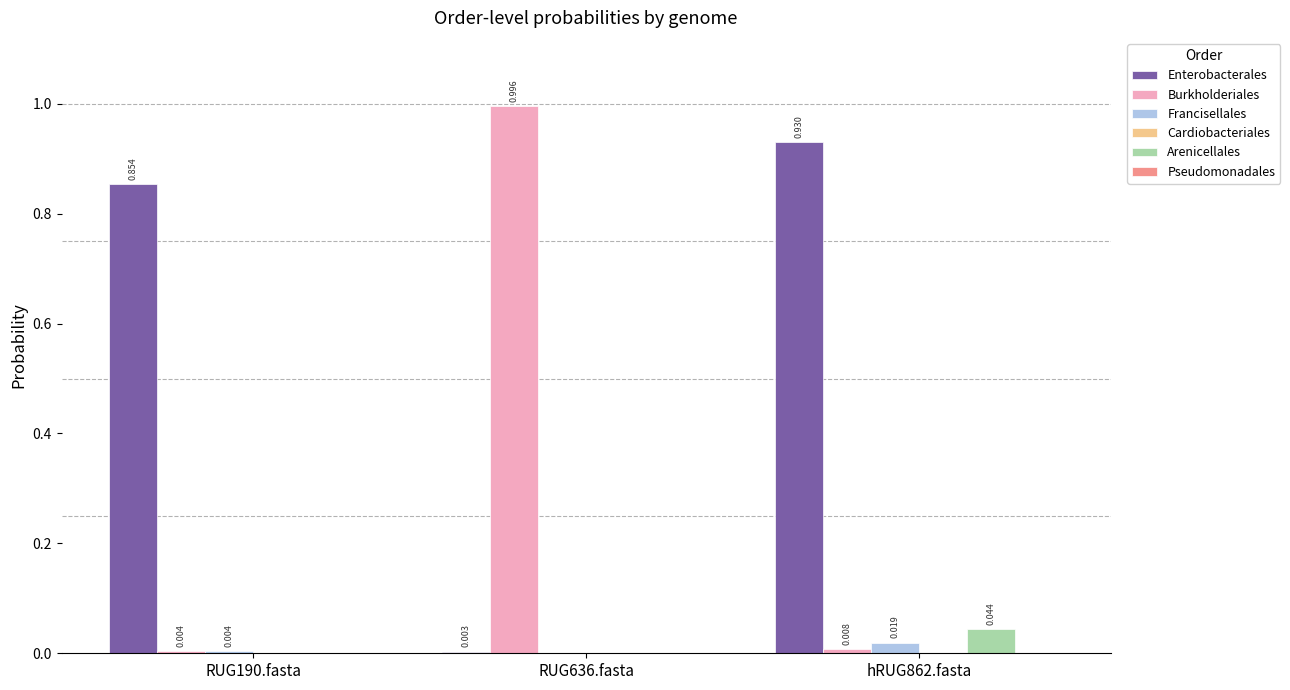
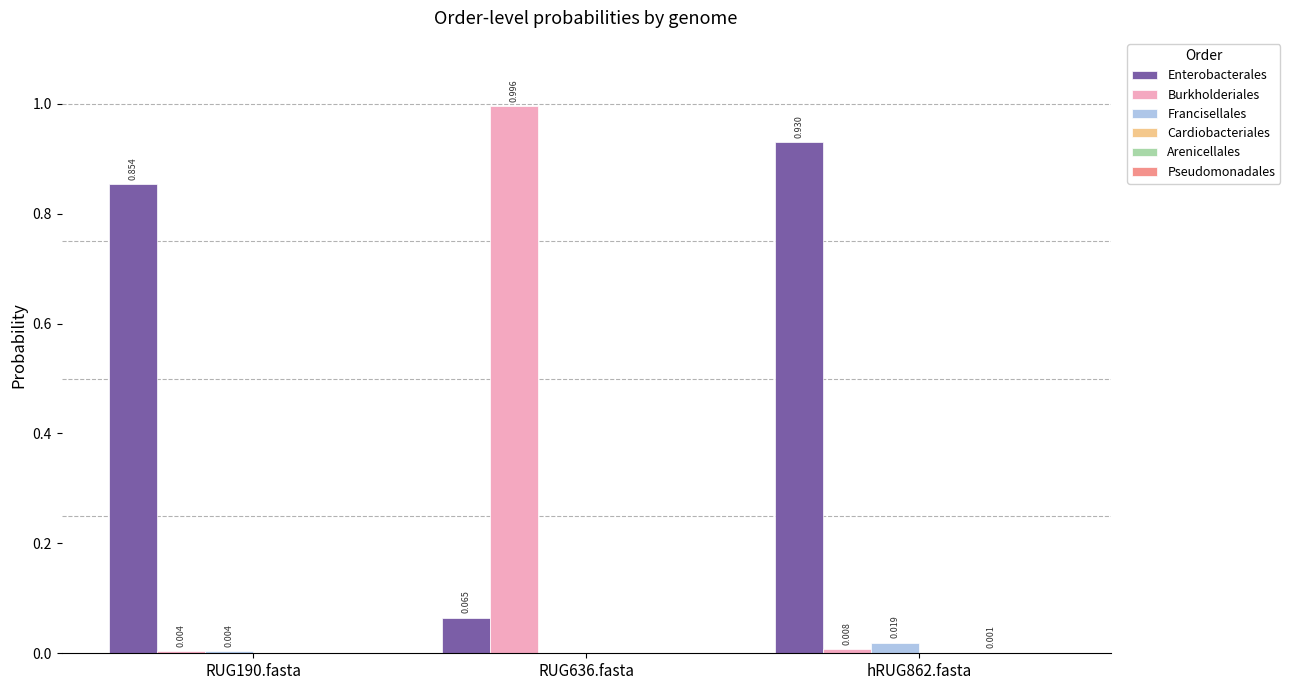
Enterobacterales, RUG636.fasta: 0.003 -> 0.065
Arenicellales, hRUG862.fasta: 0.044 -> 0.001
